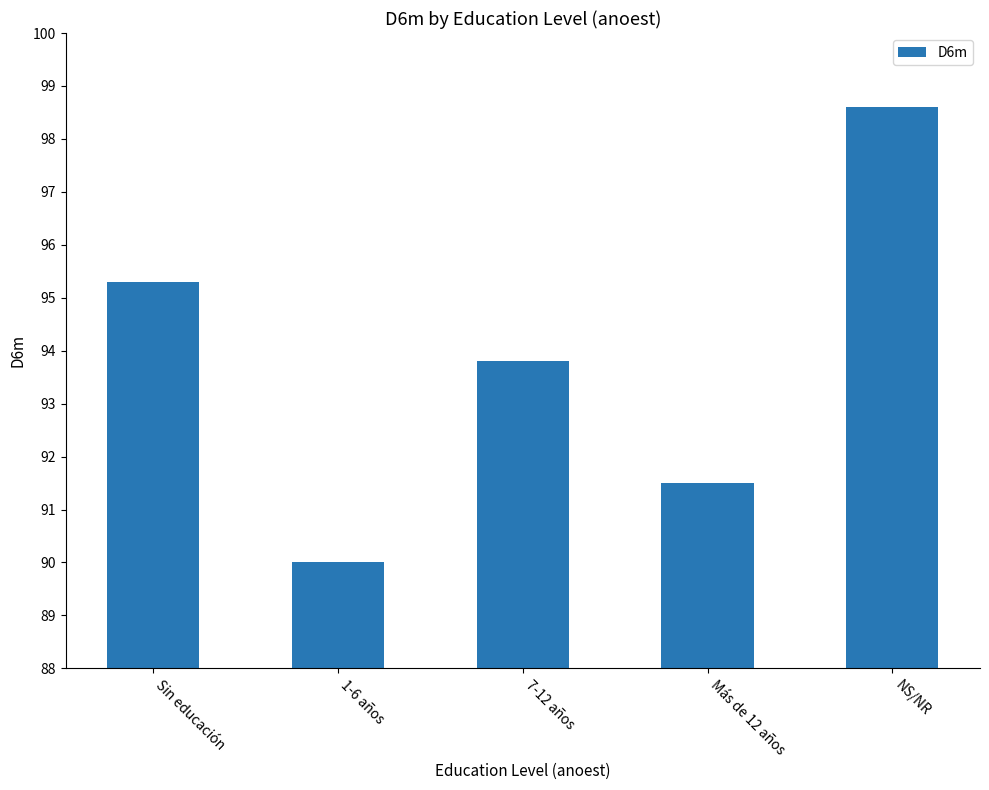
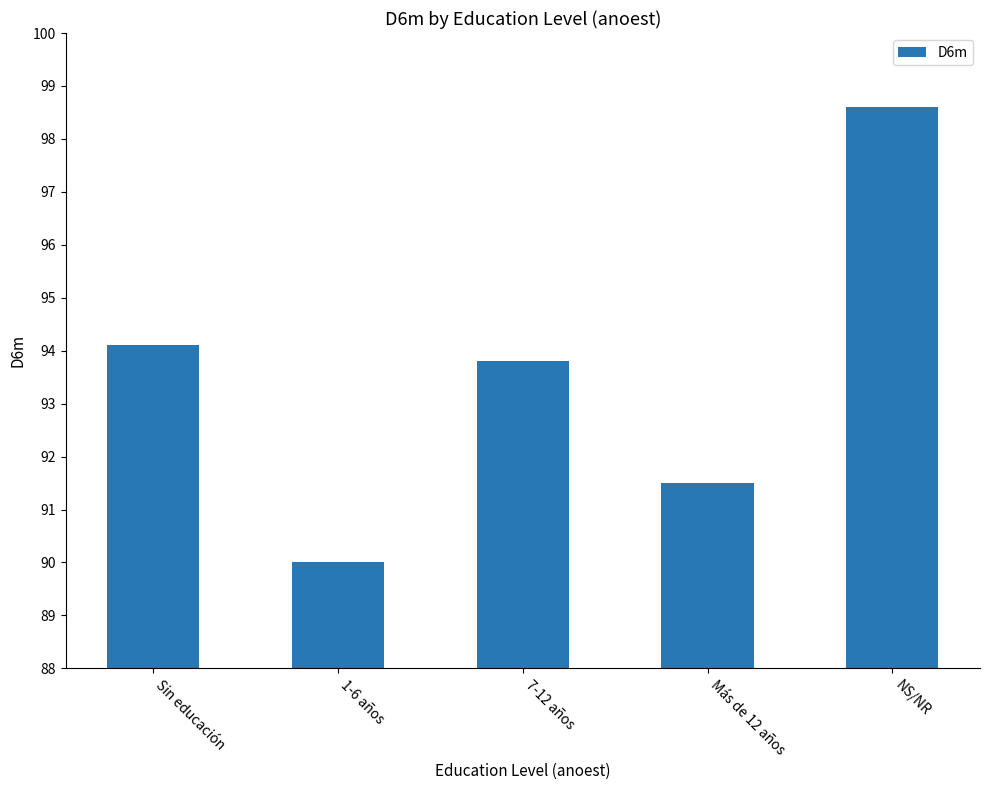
Sin educación: 95.3 -> 94.1
